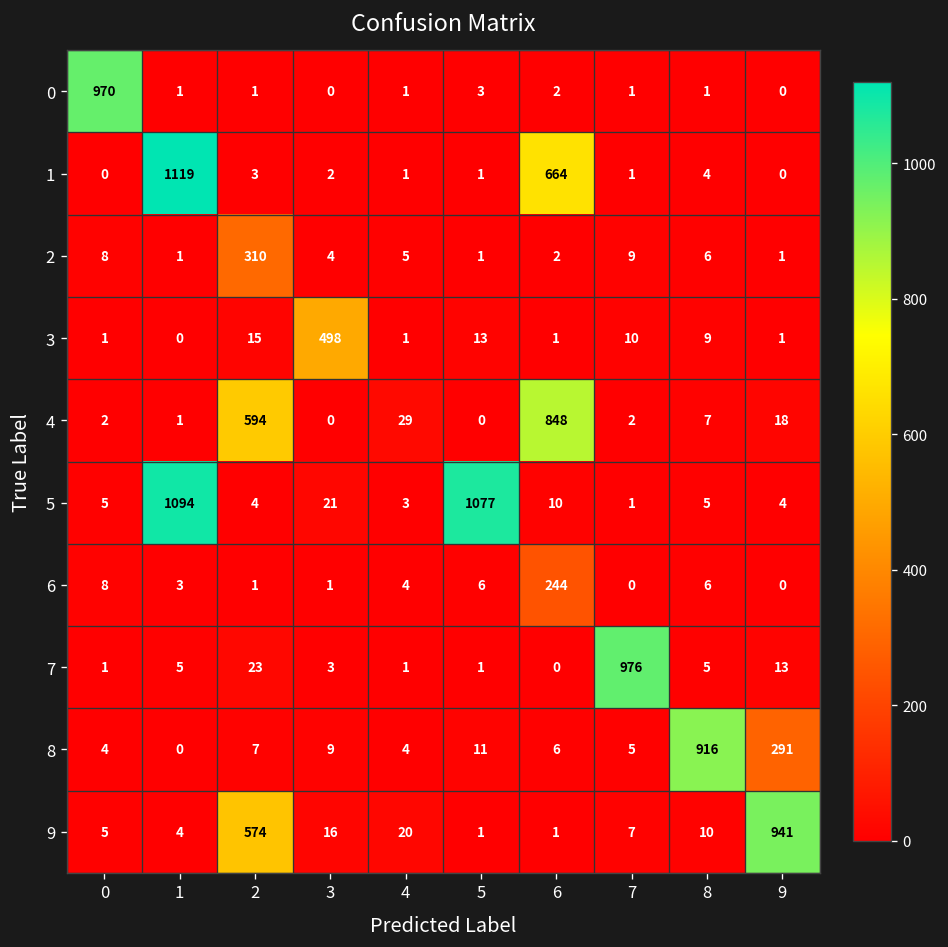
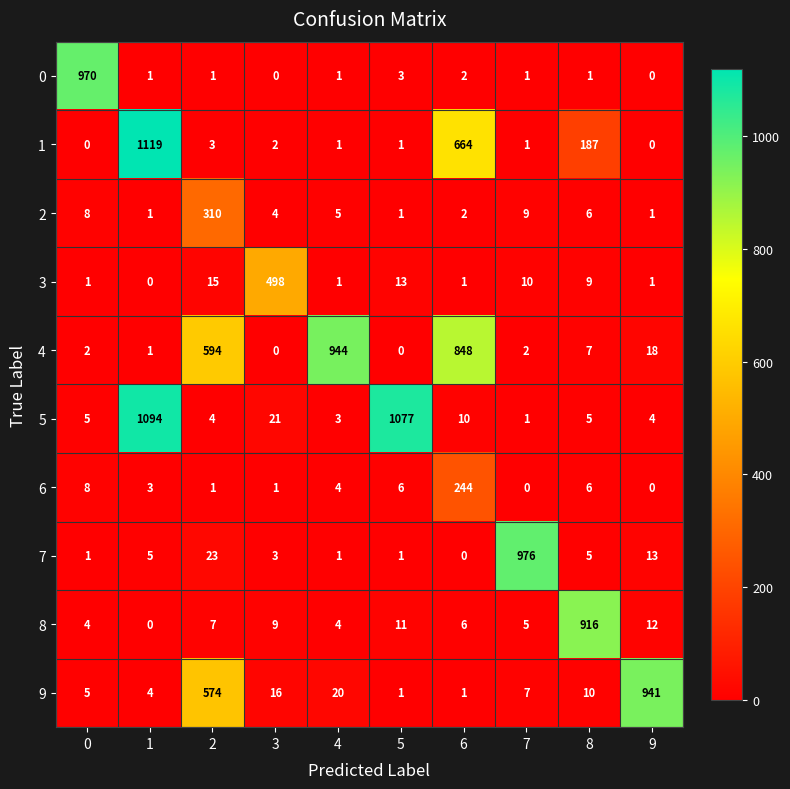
1, 8: 4 -> 187
4, 4: 29 -> 944
8, 9: 291 -> 12
